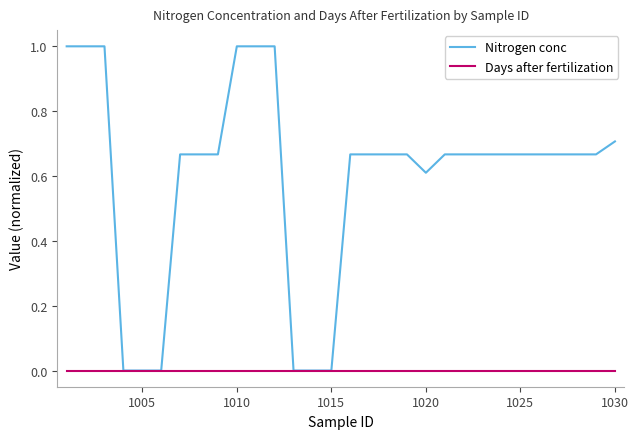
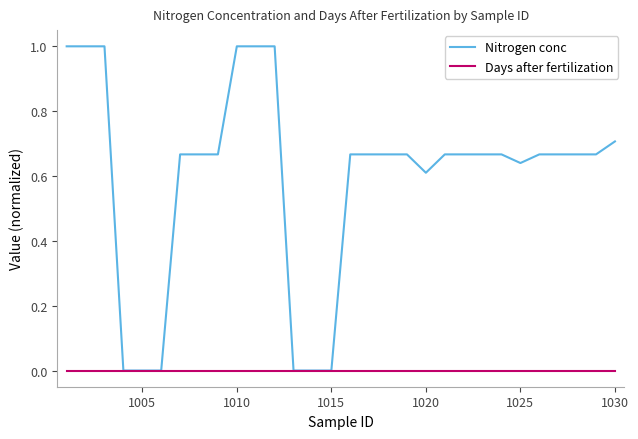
Nitrogen conc, 1025: 0.67 -> 0.64
